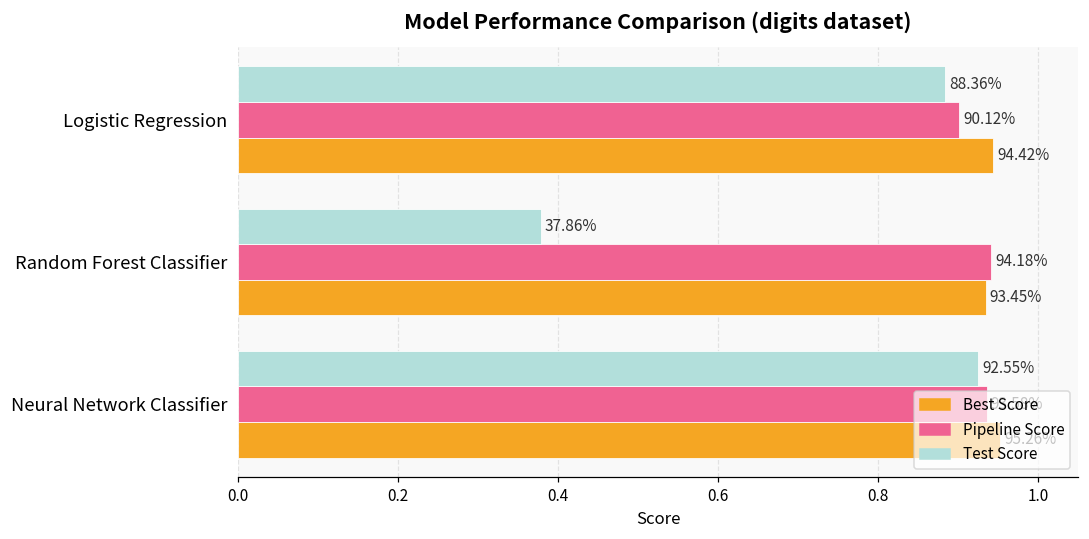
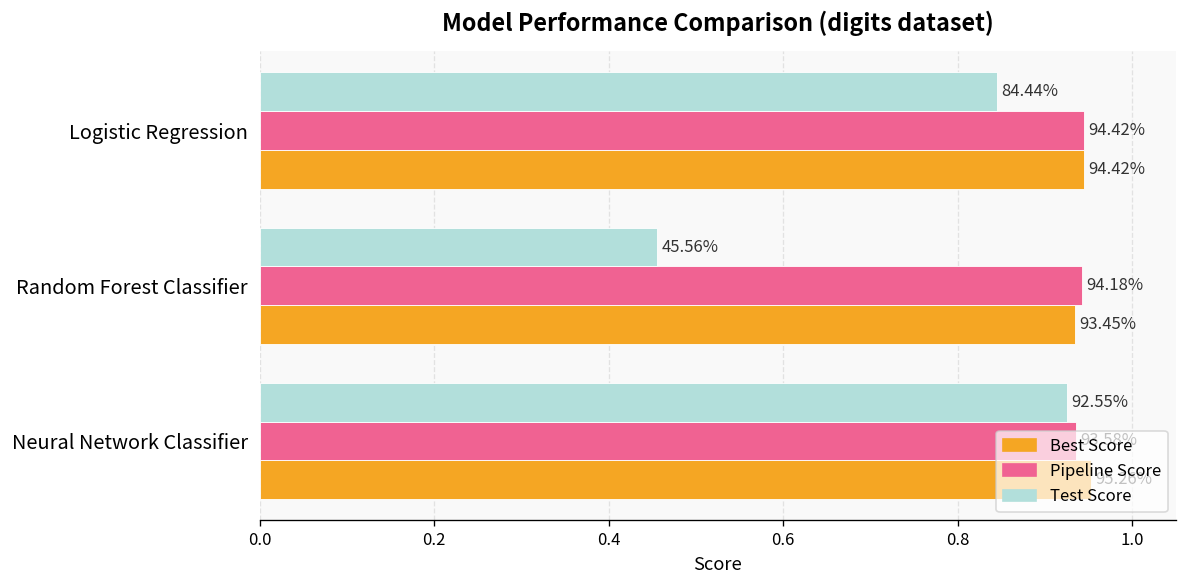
Test Score, Logistic Regression: 88.36% -> 84.44%
Pipeline Score, Logistic Regression: 90.12% -> 94.42%
Test Score, Random Forest Classifier: 37.86% -> 45.56%
